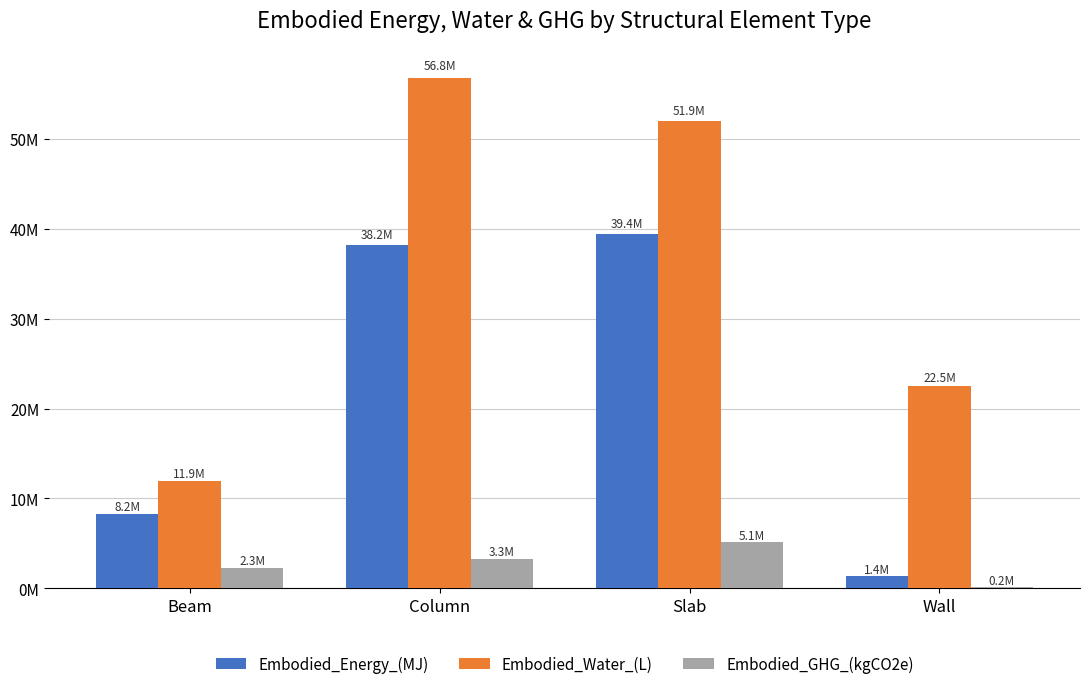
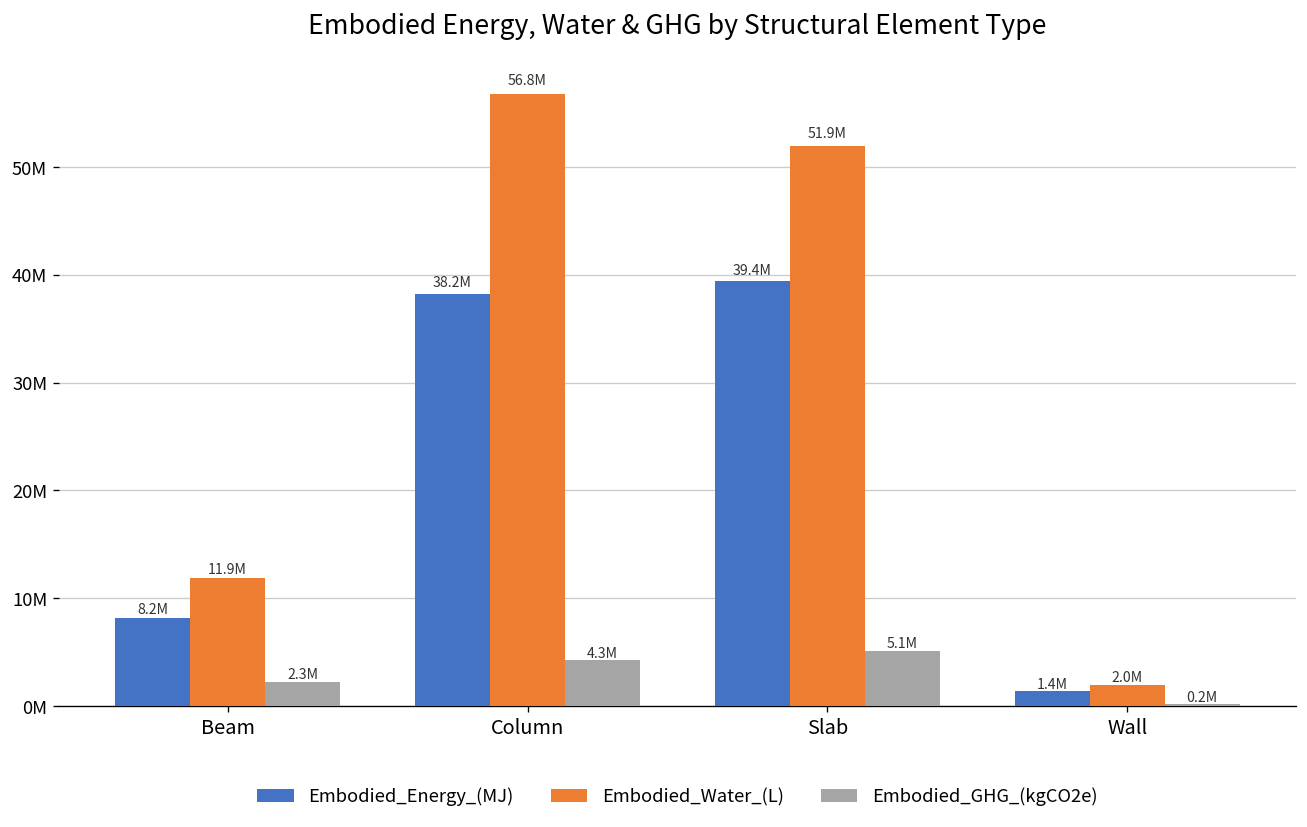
Embodied_GHG_(kgCO2e), Column: 3.3M -> 4.3M
Embodied_Water_(L), Wall: 22.5M -> 2.0M
